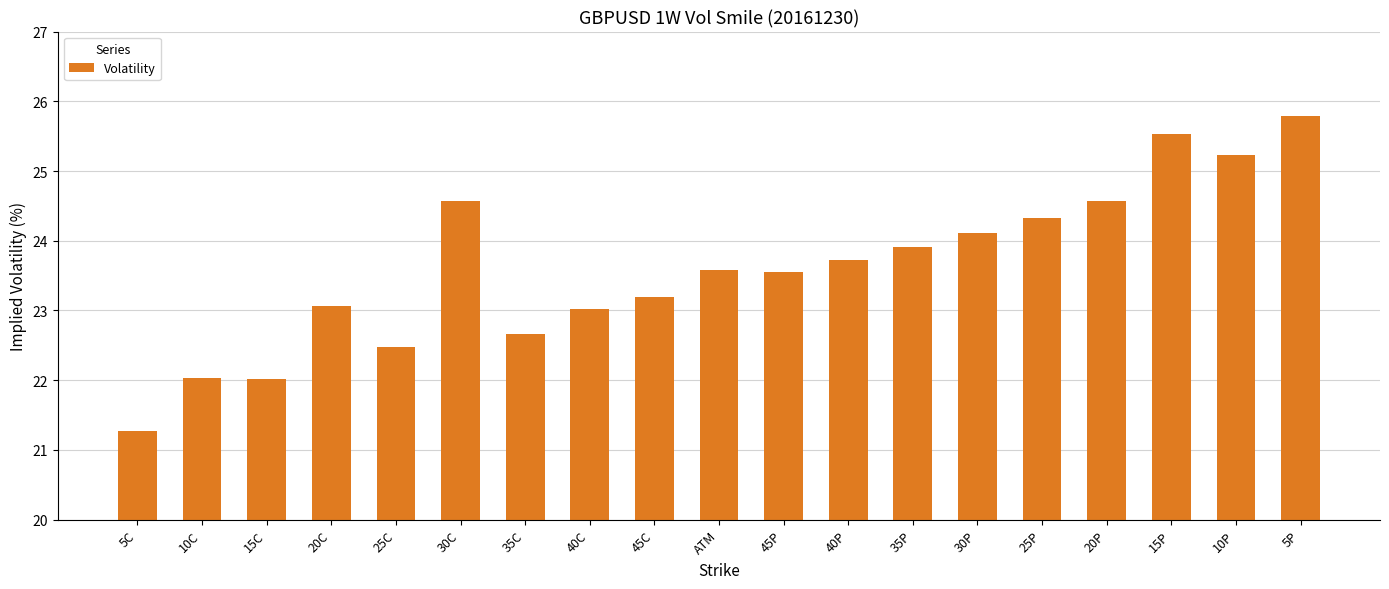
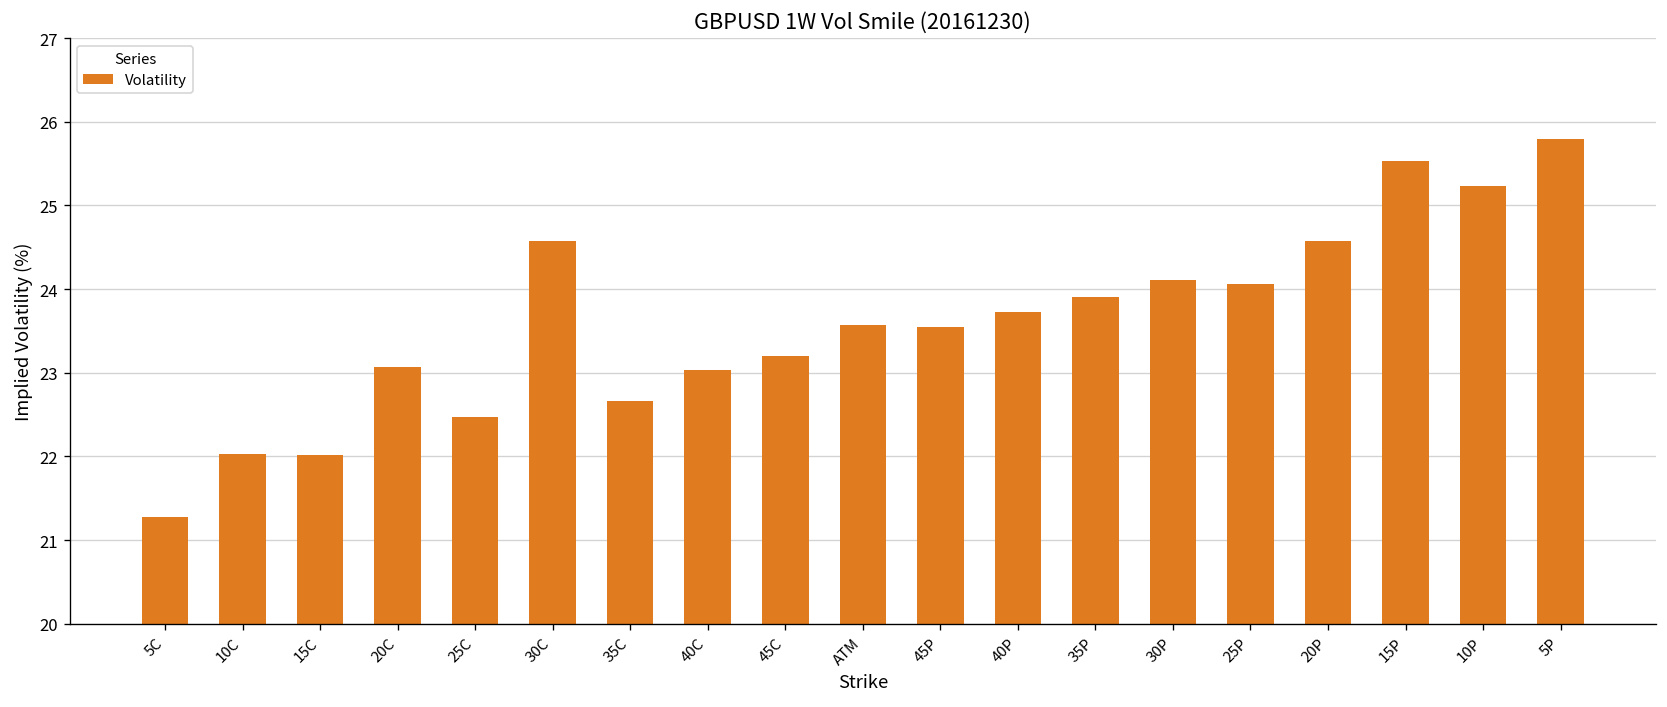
25P: 24.3 -> 24.1
